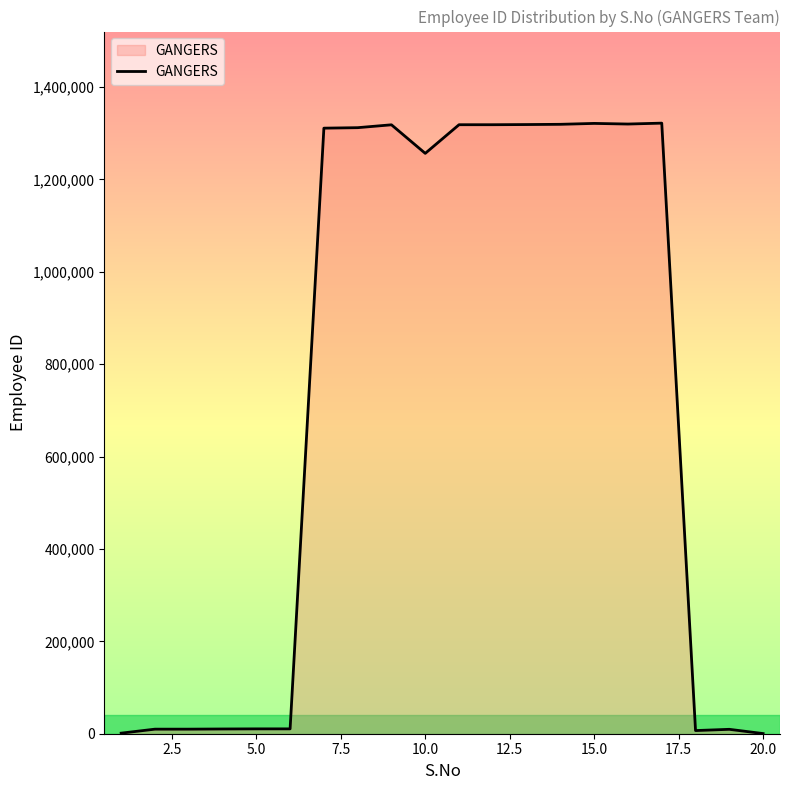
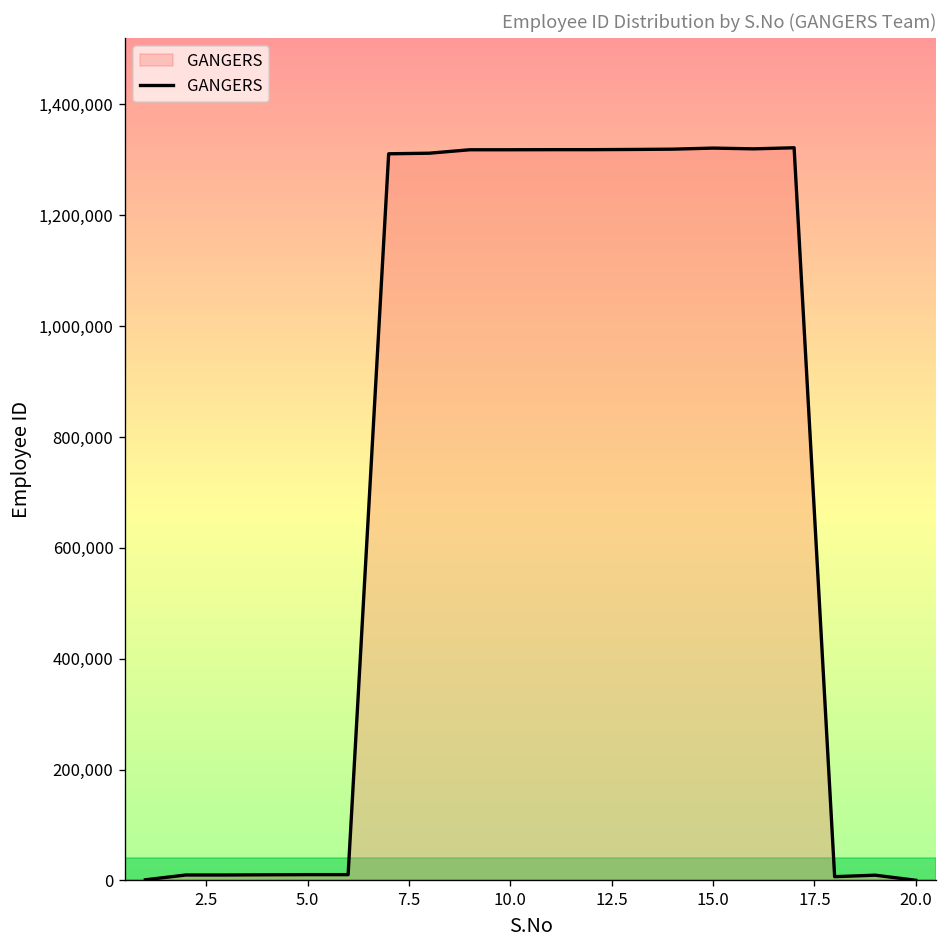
10.0: 1,260,000 -> 1,320,000
